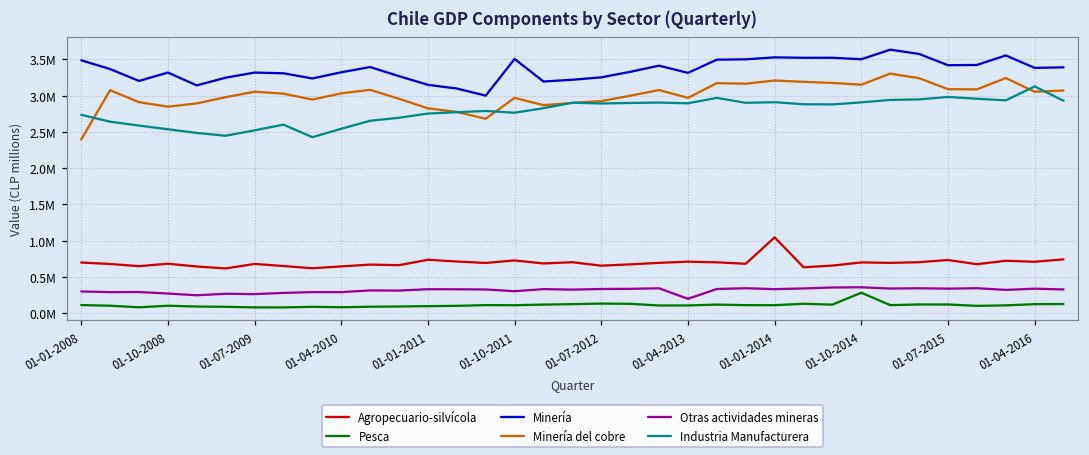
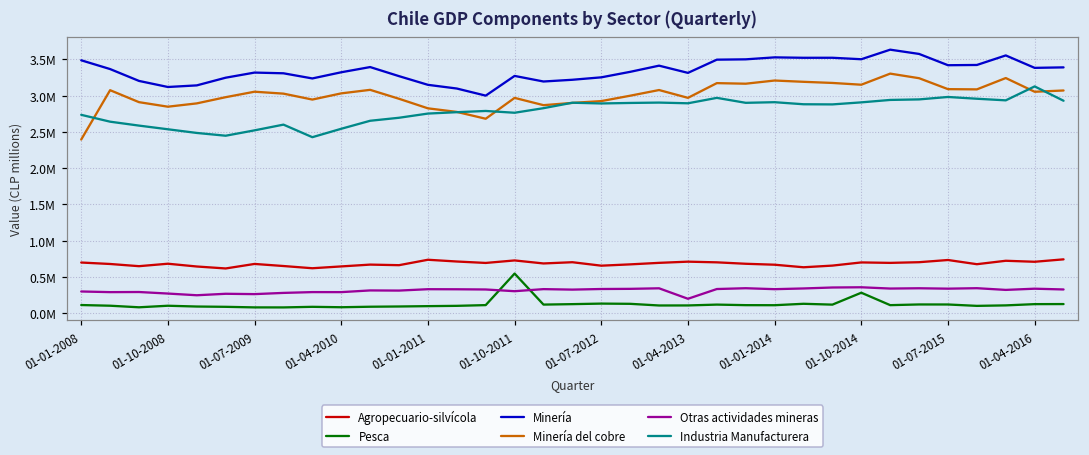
Minería, 01-10-2008: 3300000 -> 3100000
Pesca, 01-10-2011: 100000 -> 500000
Minería, 01-10-2011: 3500000 -> 3300000
Agropecuario-silvícola, 01-01-2014: 1000000 -> 700000
